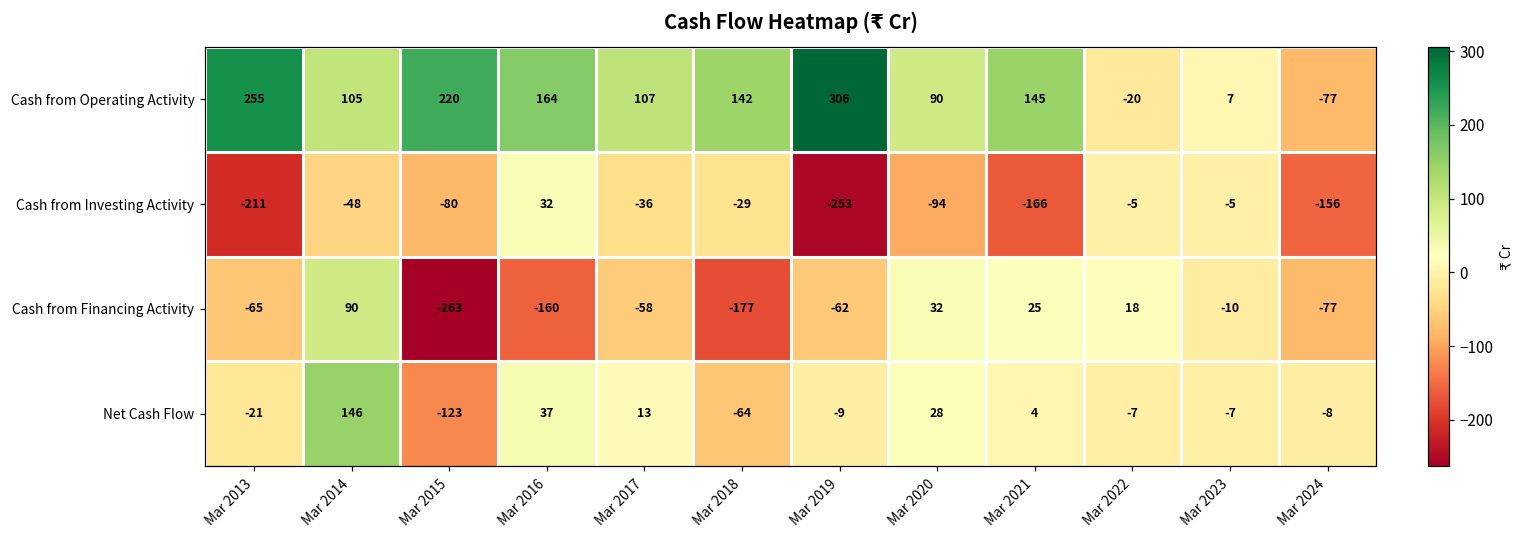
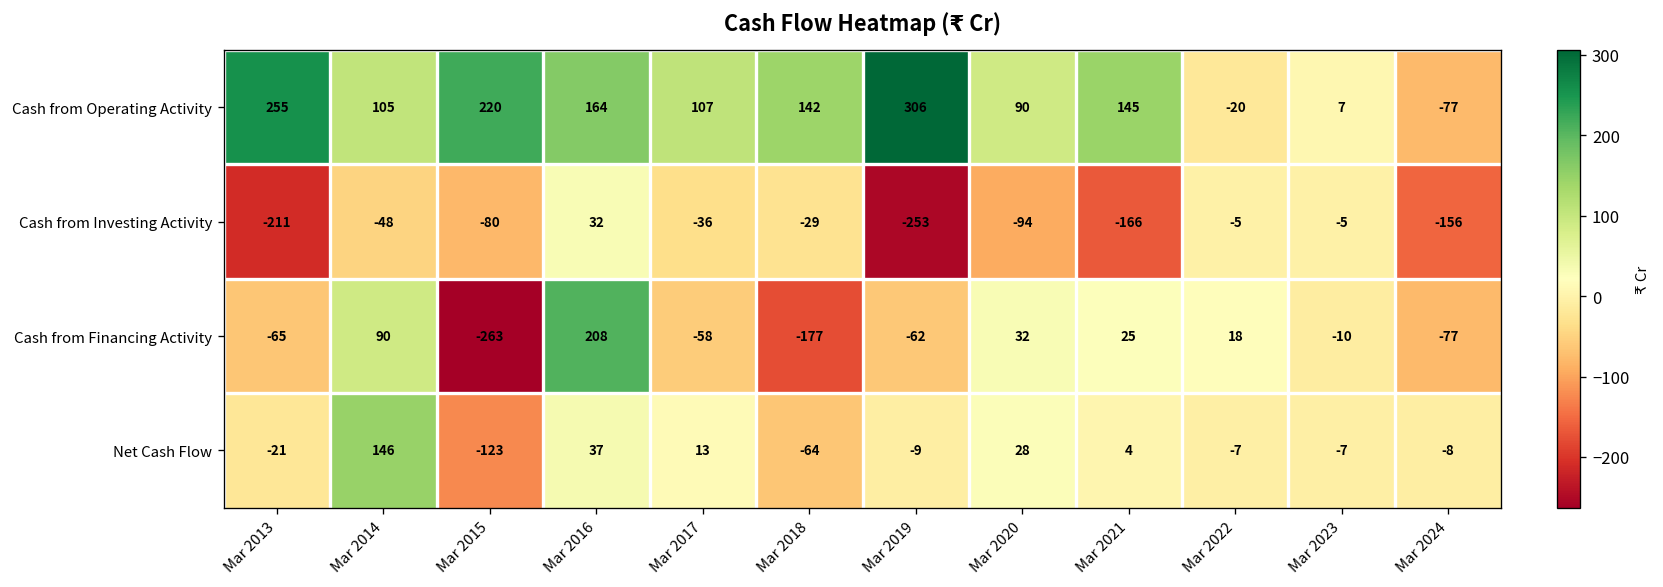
Cash from Financing Activity, Mar 2016: -160 -> 208
